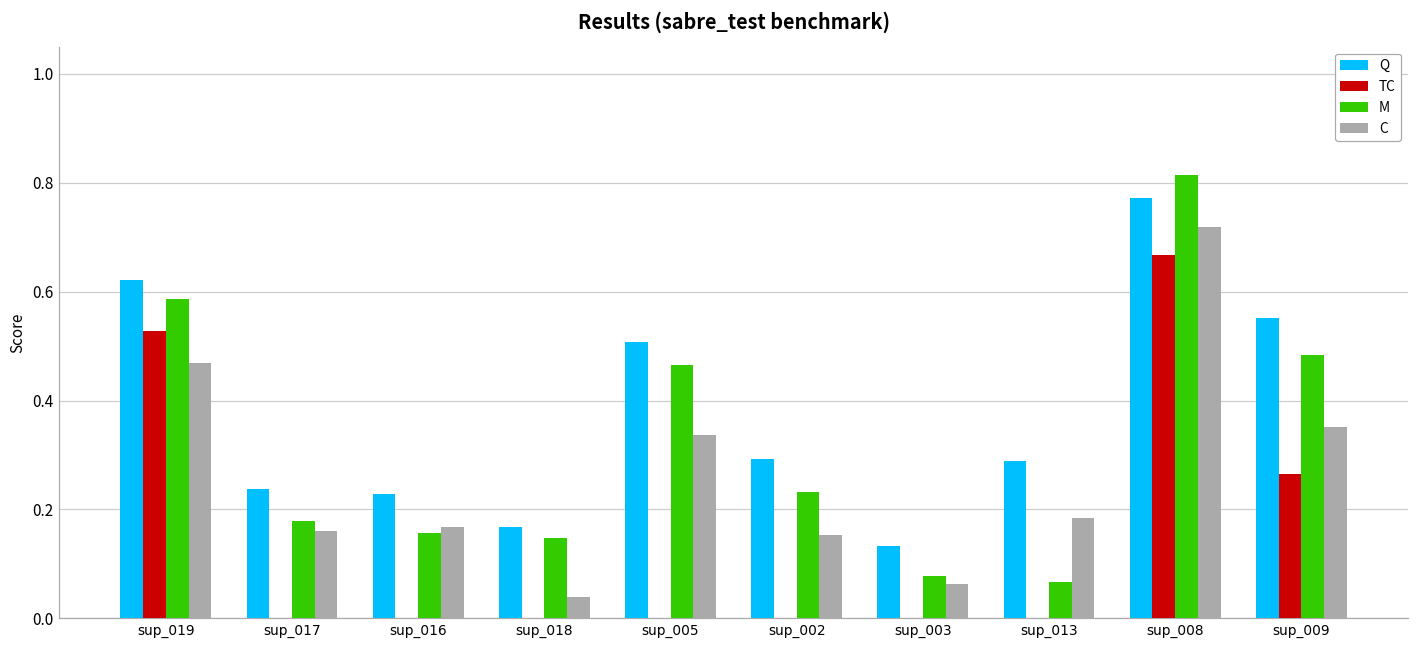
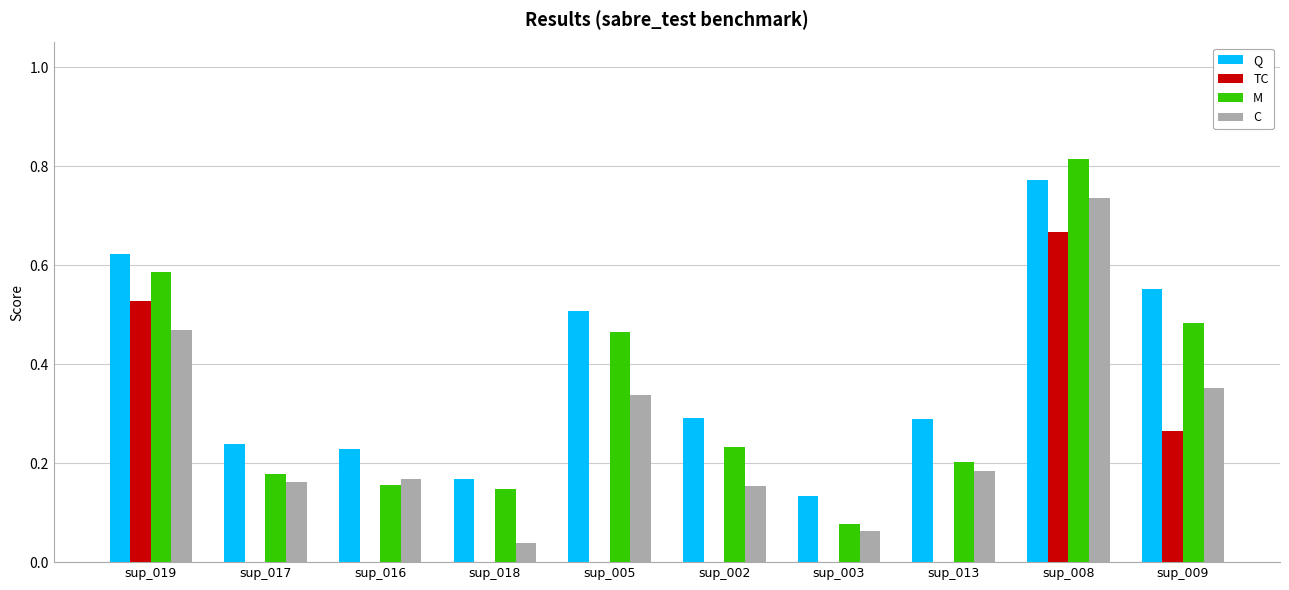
M, sup_013: 0.07 -> 0.20
C, sup_008: 0.72 -> 0.74
